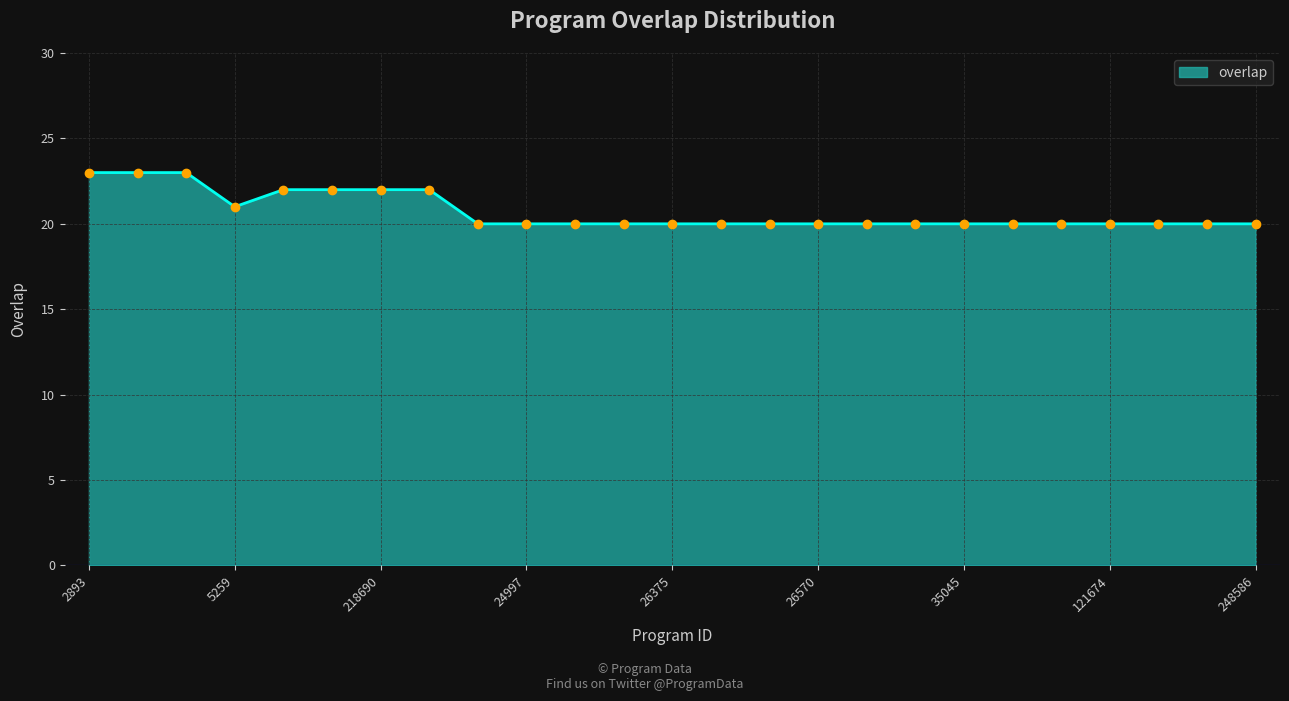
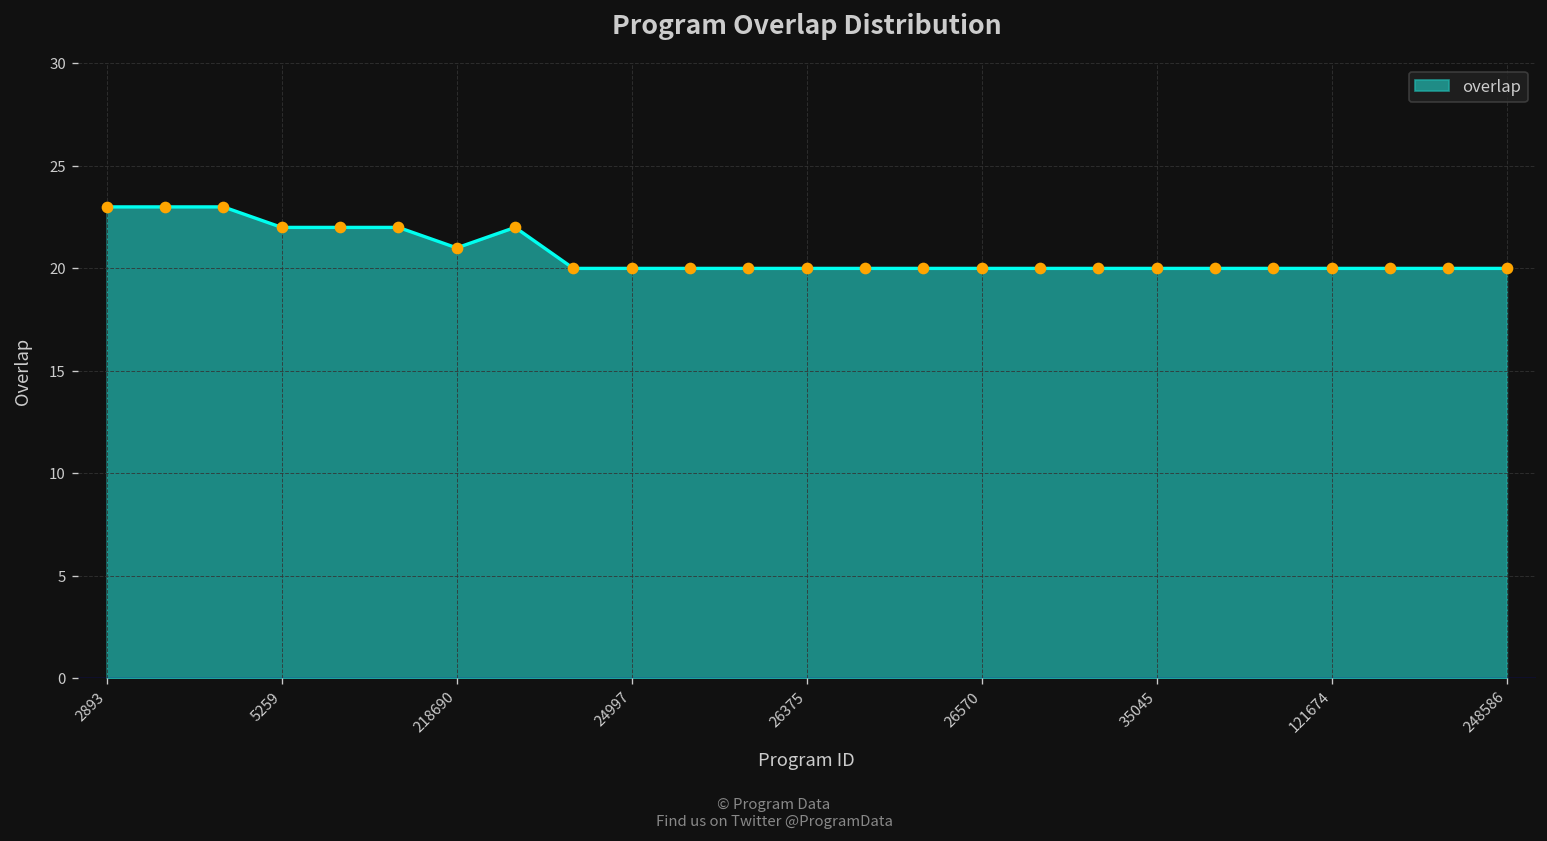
5259: 21 -> 22
218690: 22 -> 21
